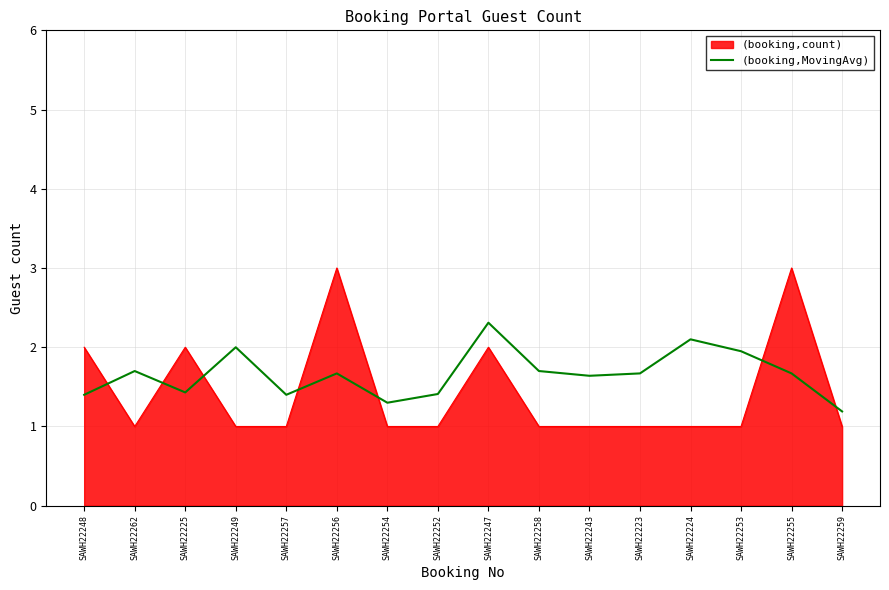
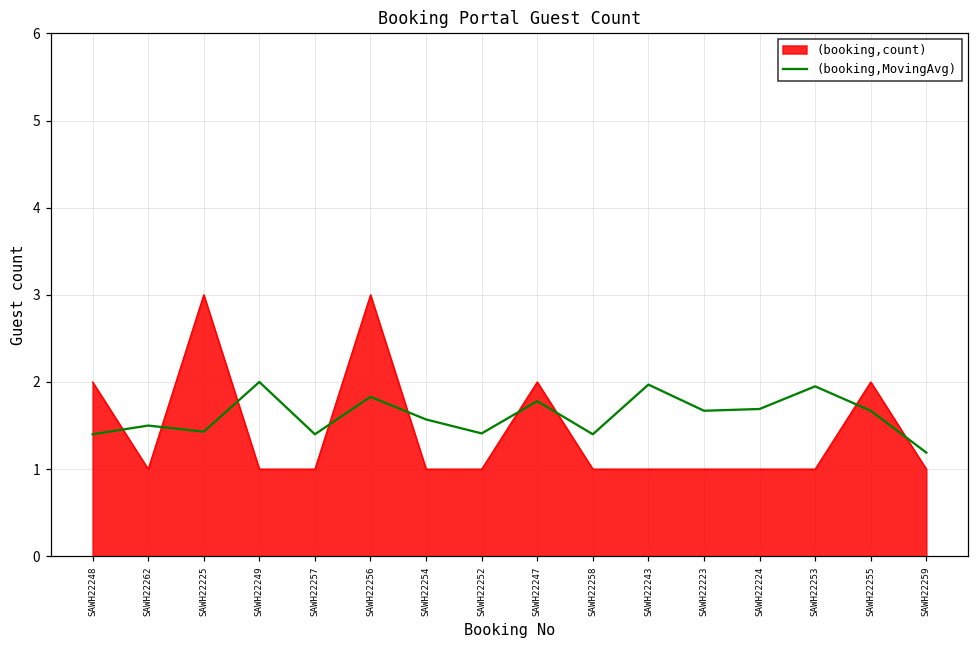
(booking,MovingAvg), SAWH22262: 1.7 -> 1.5
(booking,count), SAWH22225: 2 -> 3
(booking,MovingAvg), SAWH22256: 1.7 -> 1.8
(booking,MovingAvg), SAWH22254: 1.3 -> 1.6
(booking,MovingAvg), SAWH22247: 2.3 -> 1.8
(booking,MovingAvg), SAWH22258: 1.7 -> 1.4
(booking,MovingAvg), SAWH22243: 1.6 -> 2.0
(booking,MovingAvg), SAWH22224: 2.1 -> 1.7
(booking,count), SAWH22255: 3 -> 2
